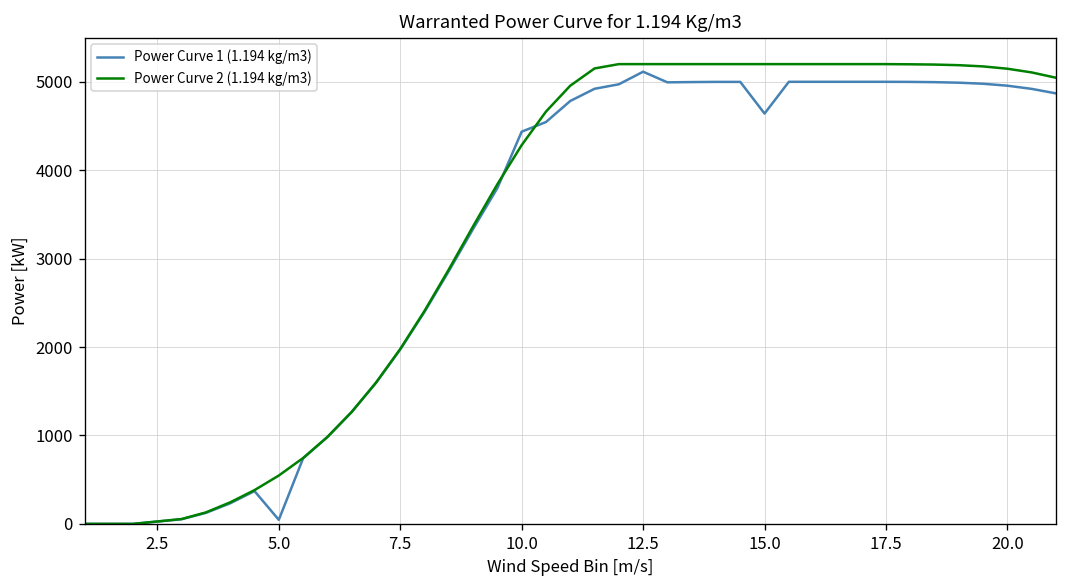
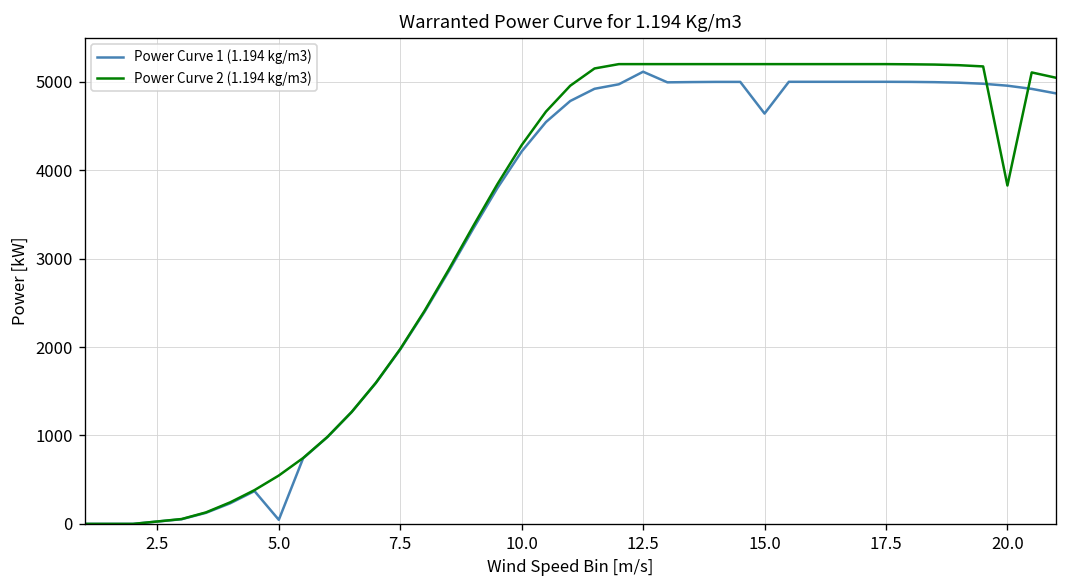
Power Curve 1 (1.194 kg/m3), 10.0: 4400 -> 4200
Power Curve 2 (1.194 kg/m3), 20.0: 5100 -> 3800
